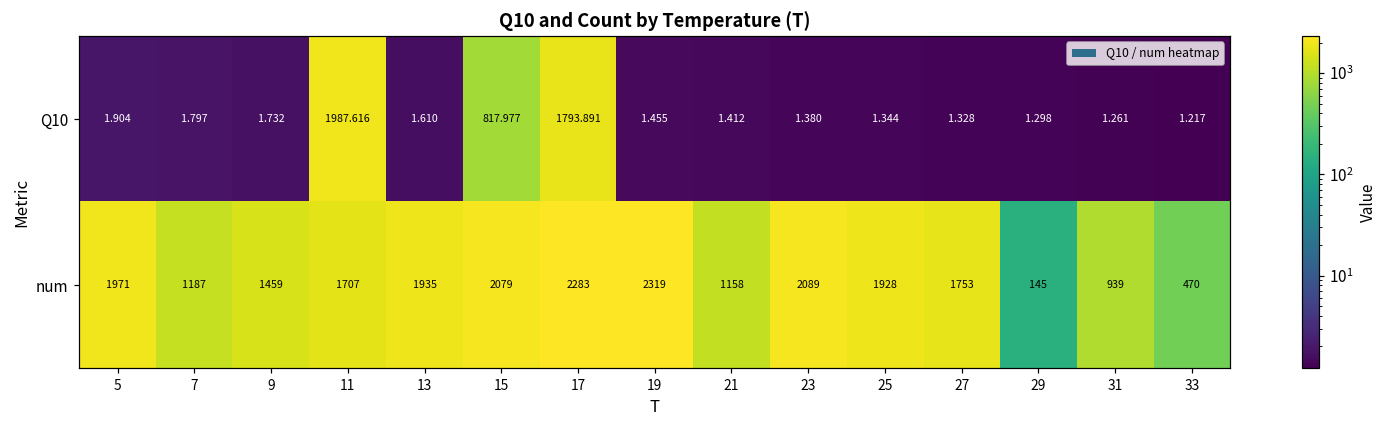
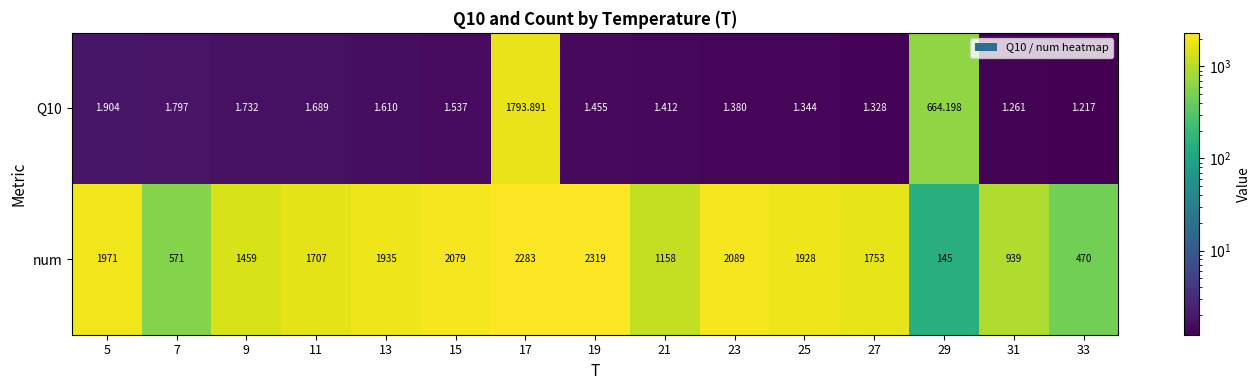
Q10, 11: 1987.616 -> 1.689
Q10, 15: 817.977 -> 1.537
Q10, 29: 1.298 -> 664.198
num, 7: 1187 -> 571
